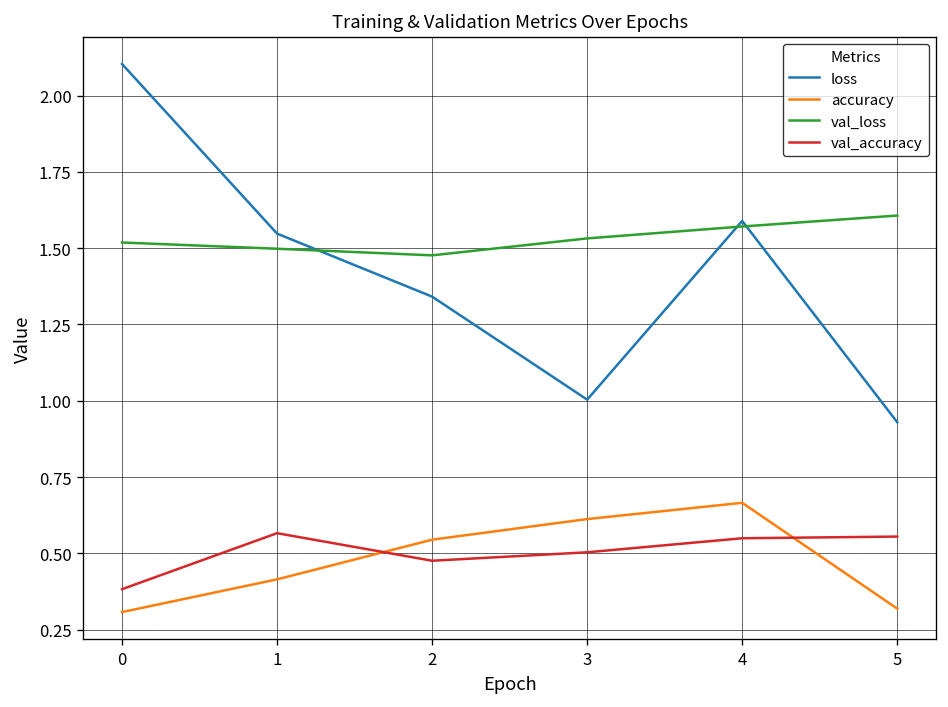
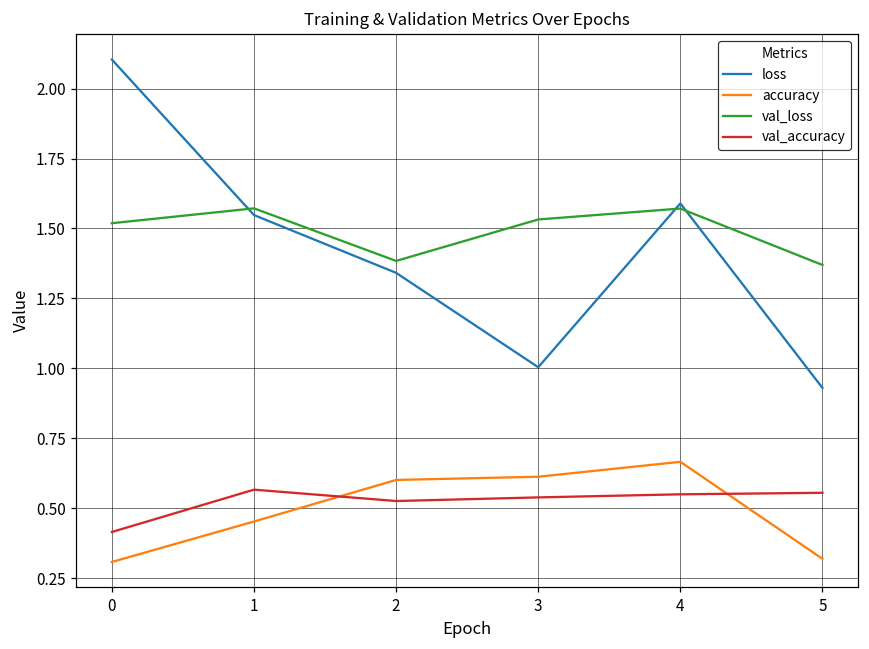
val_accuracy, 0: 0.38 -> 0.41
accuracy, 1: 0.41 -> 0.45
val_loss, 1: 1.50 -> 1.57
accuracy, 2: 0.54 -> 0.60
val_loss, 2: 1.48 -> 1.38
val_accuracy, 2: 0.48 -> 0.53
val_accuracy, 3: 0.50 -> 0.54
val_loss, 5: 1.61 -> 1.37
